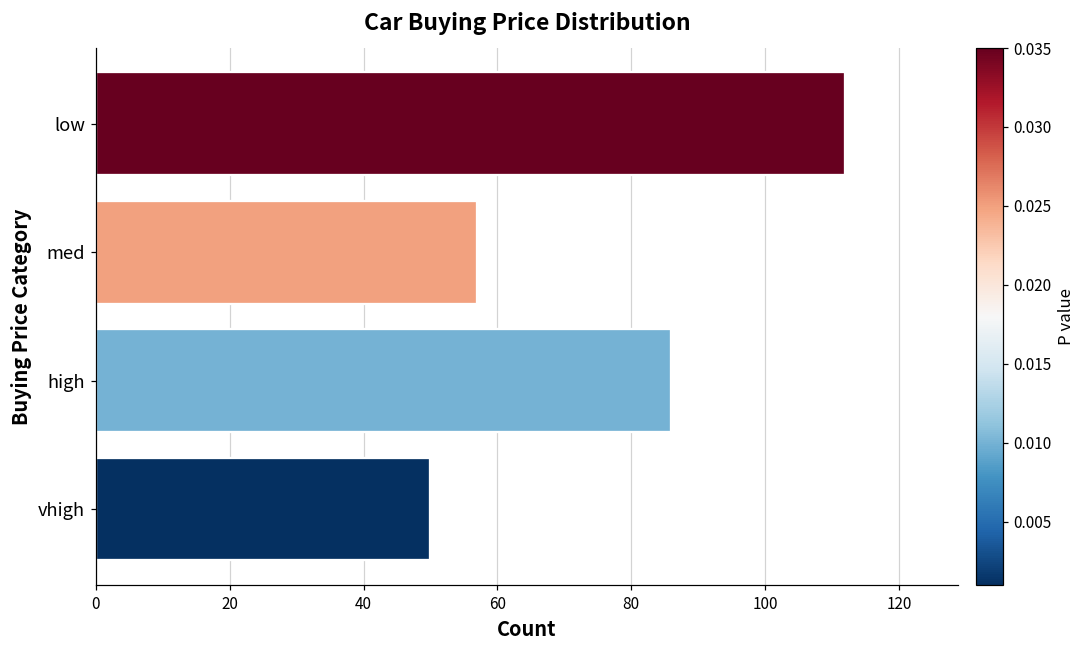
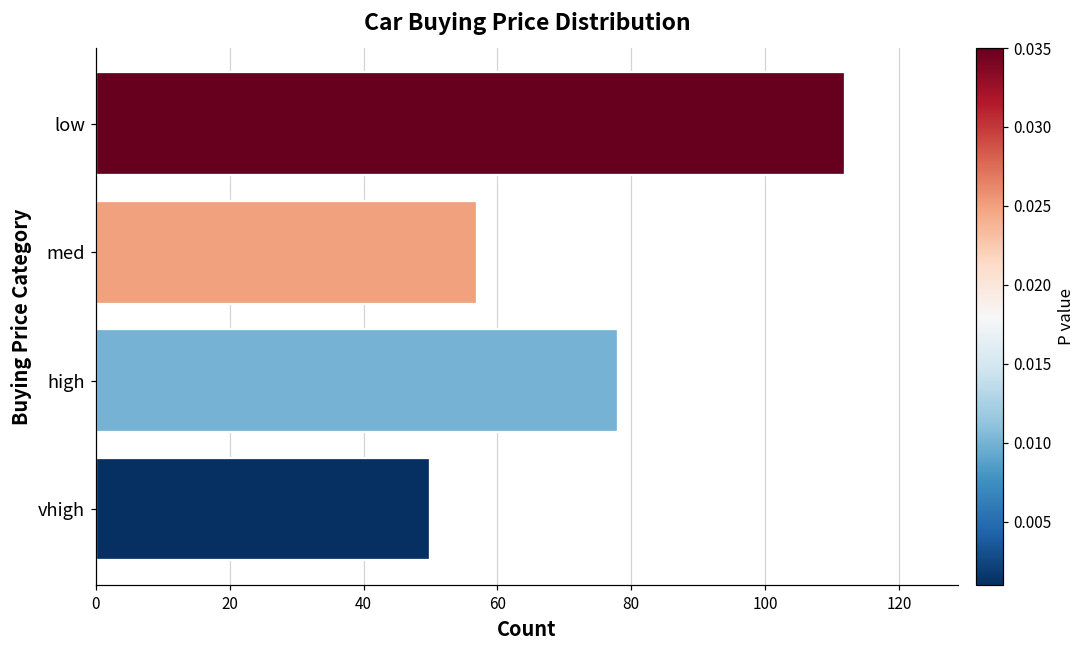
high: 86 -> 78
